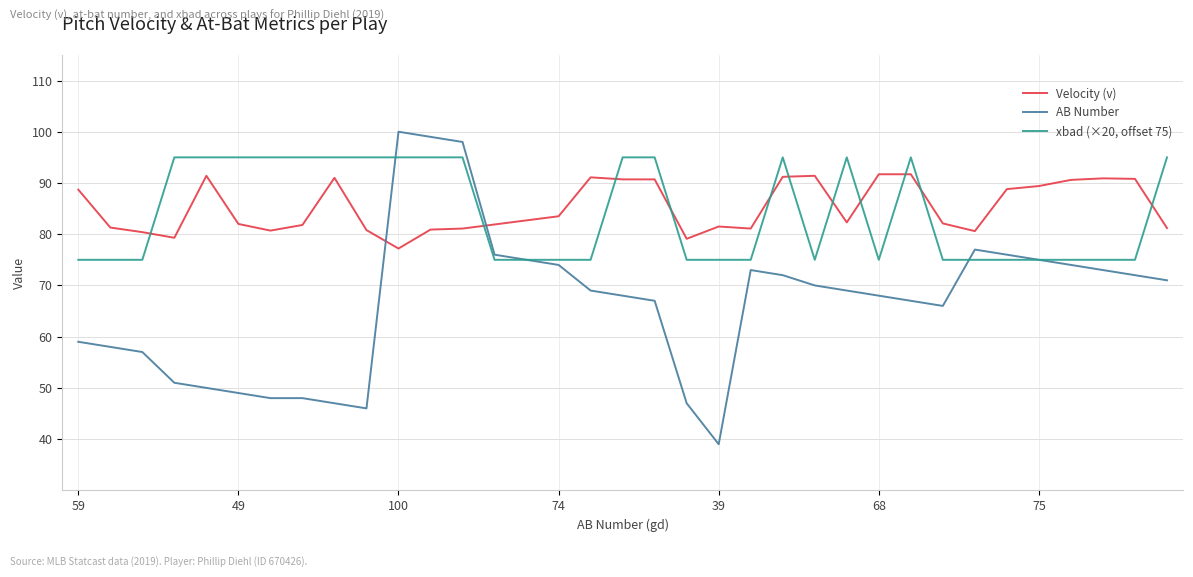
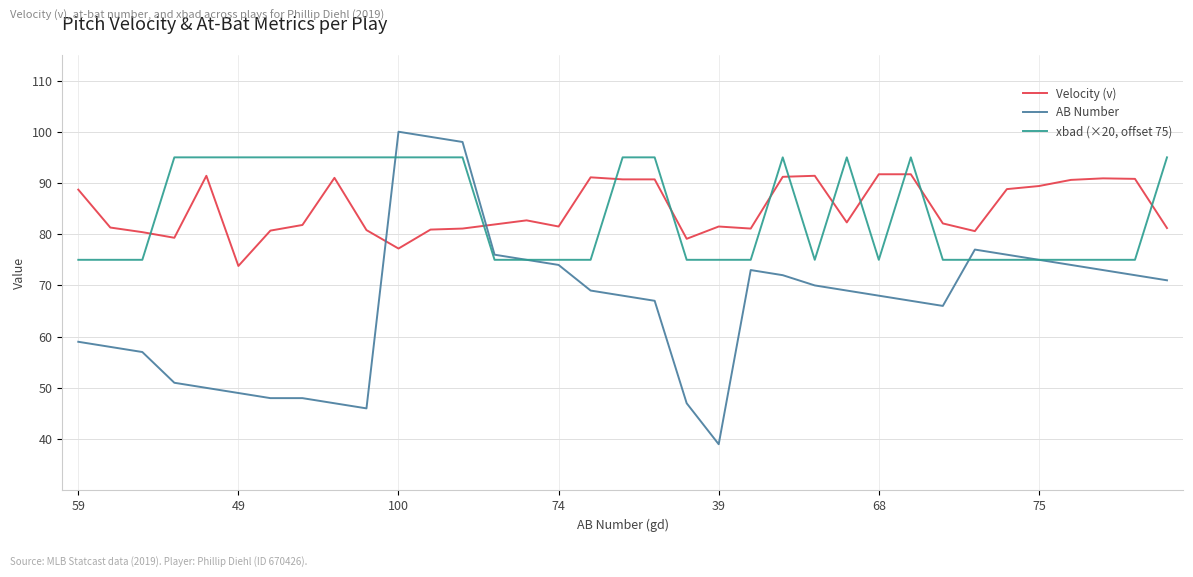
Velocity (v), 49: 82 -> 74
Velocity (v), 74: 84 -> 82
